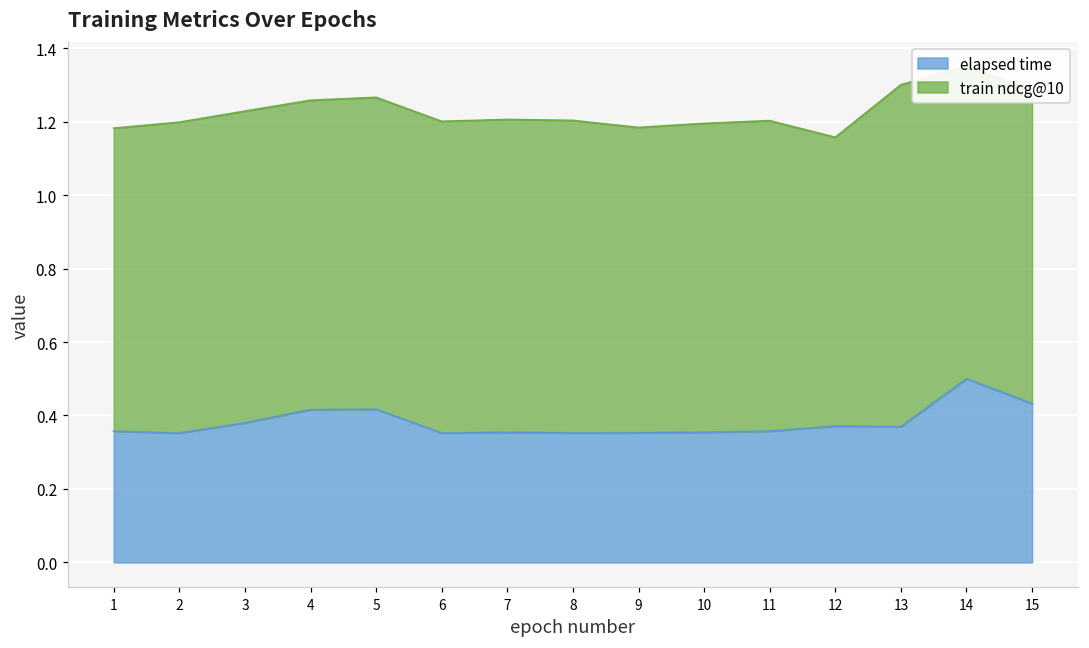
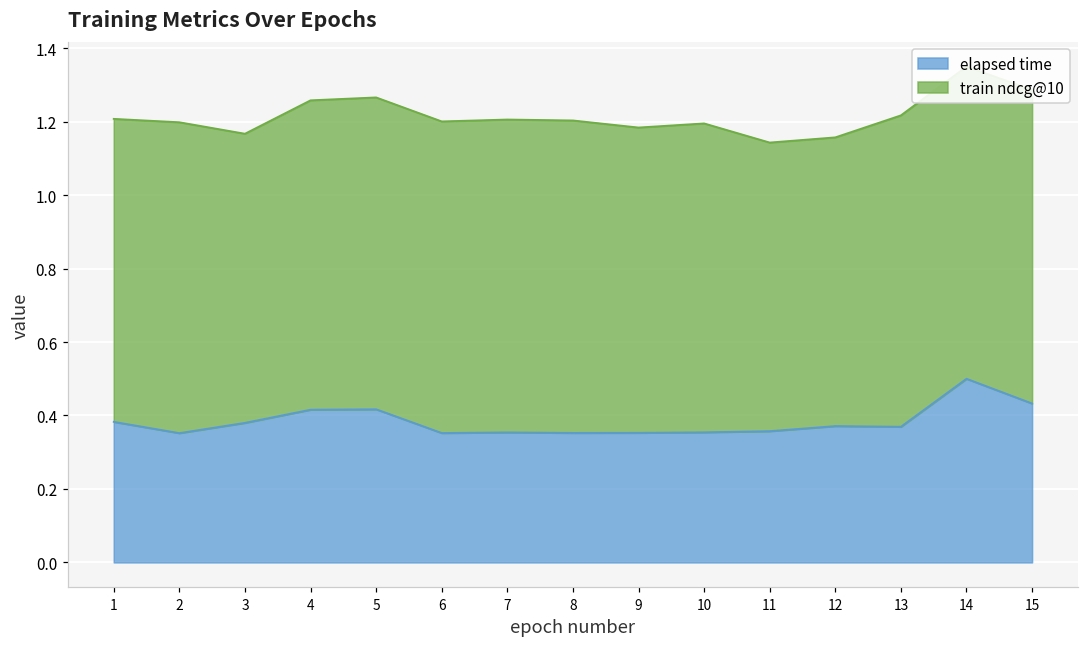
elapsed time, 1: 0.36 -> 0.38
train ndcg@10, 3: 0.85 -> 0.79
train ndcg@10, 11: 0.85 -> 0.79
train ndcg@10, 13: 0.93 -> 0.85
